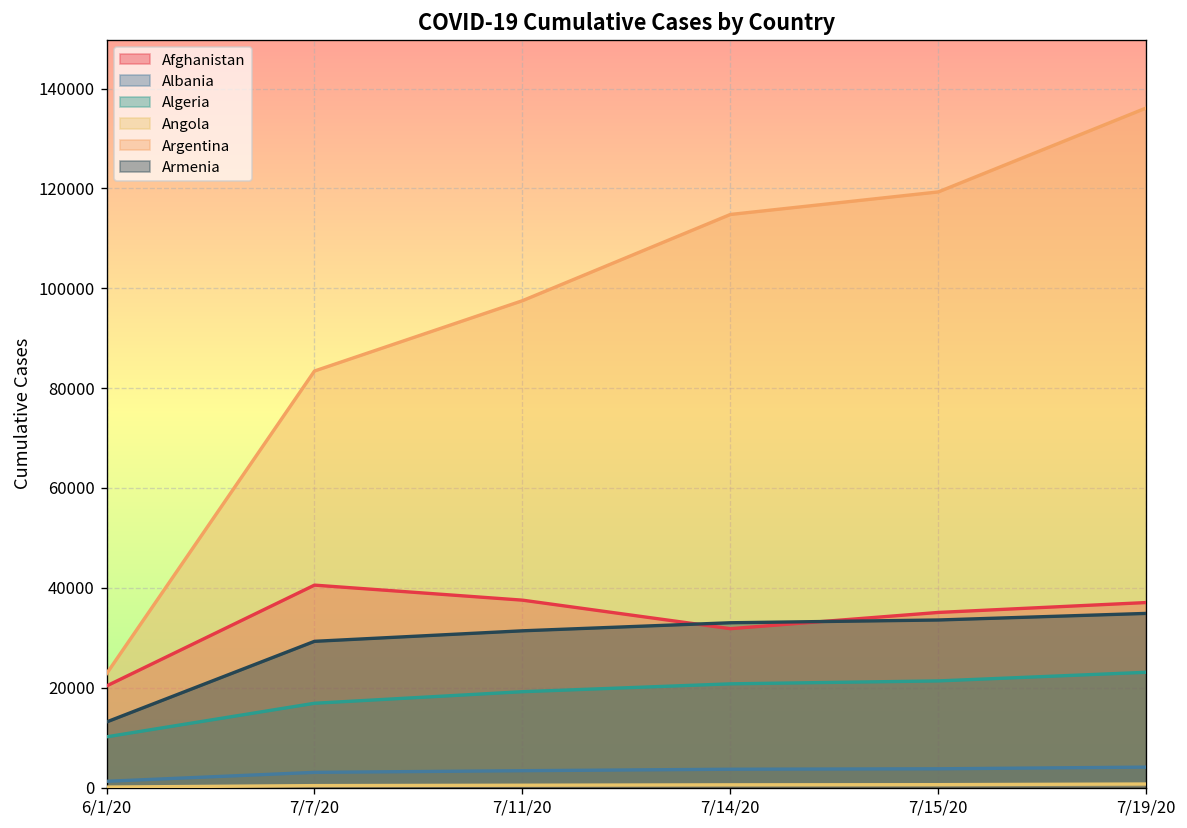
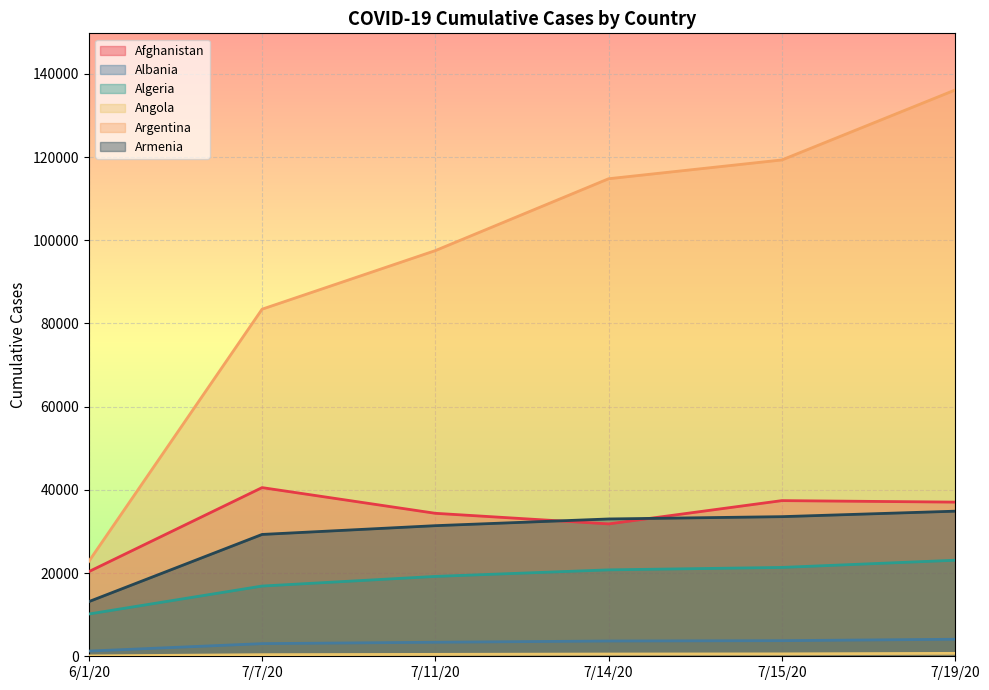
Afghanistan, 7/11/20: 38000 -> 34000
Afghanistan, 7/15/20: 35000 -> 37000
